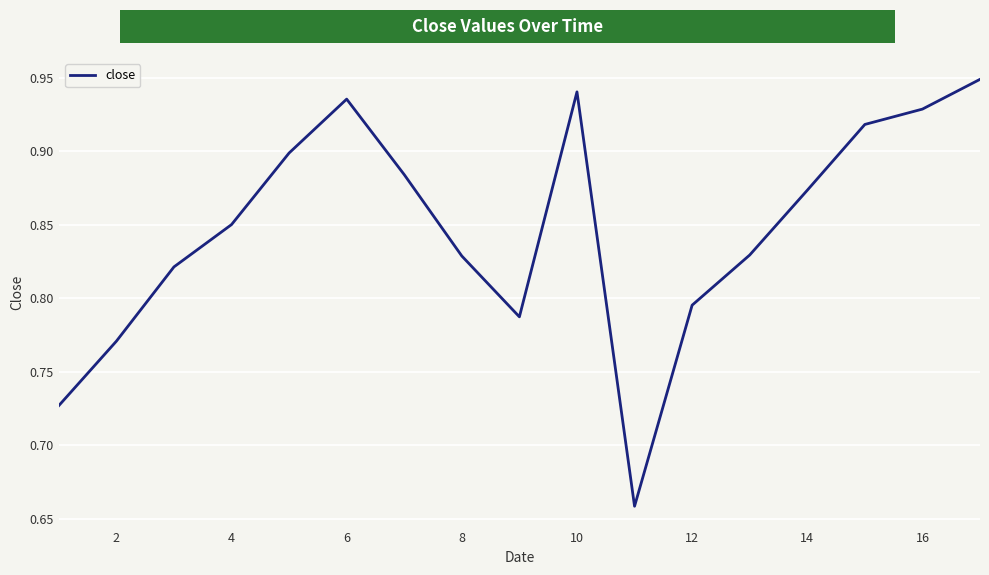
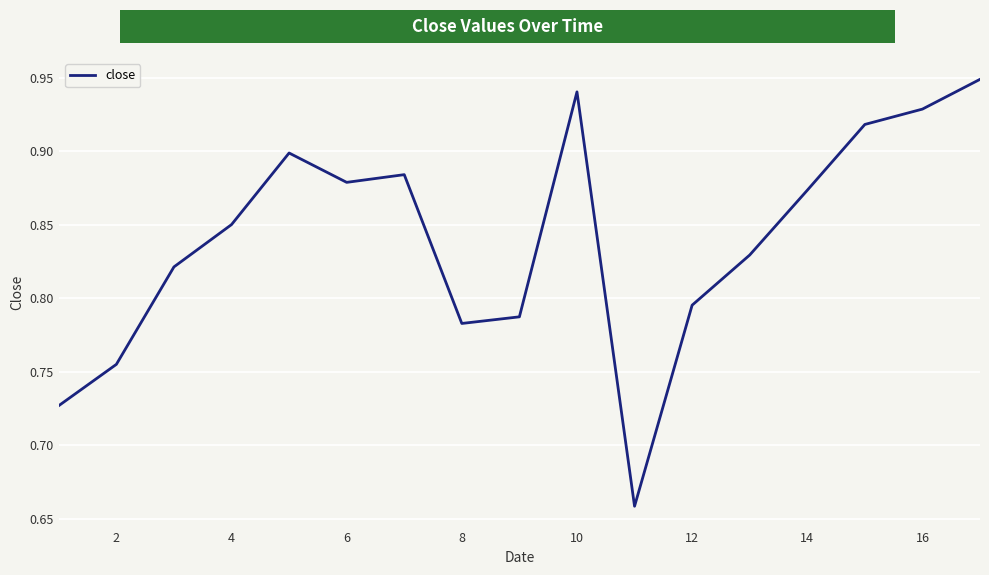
2: 0.771 -> 0.755
6: 0.935 -> 0.879
8: 0.829 -> 0.783
